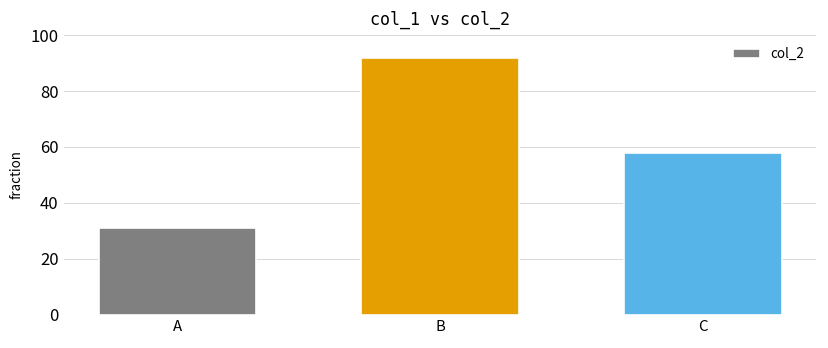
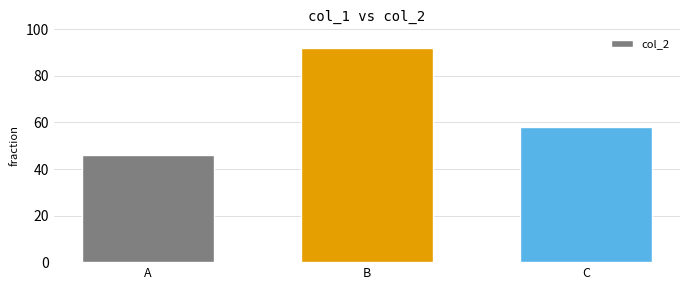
A: 31 -> 46
